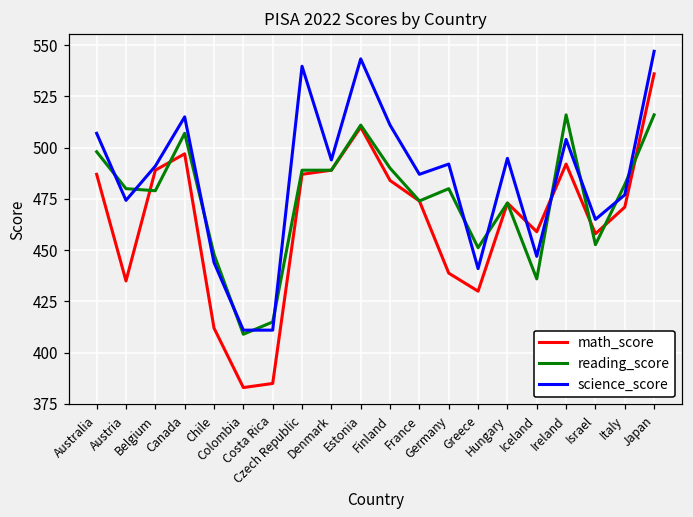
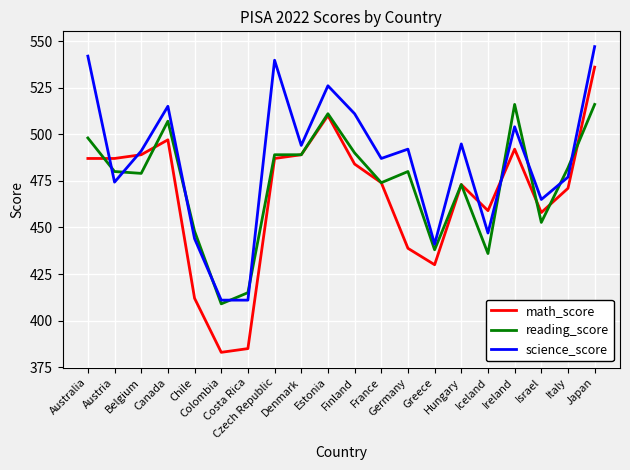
science_score, Australia: 507 -> 542
math_score, Austria: 435 -> 487
science_score, Estonia: 543 -> 526
reading_score, Greece: 451 -> 438
